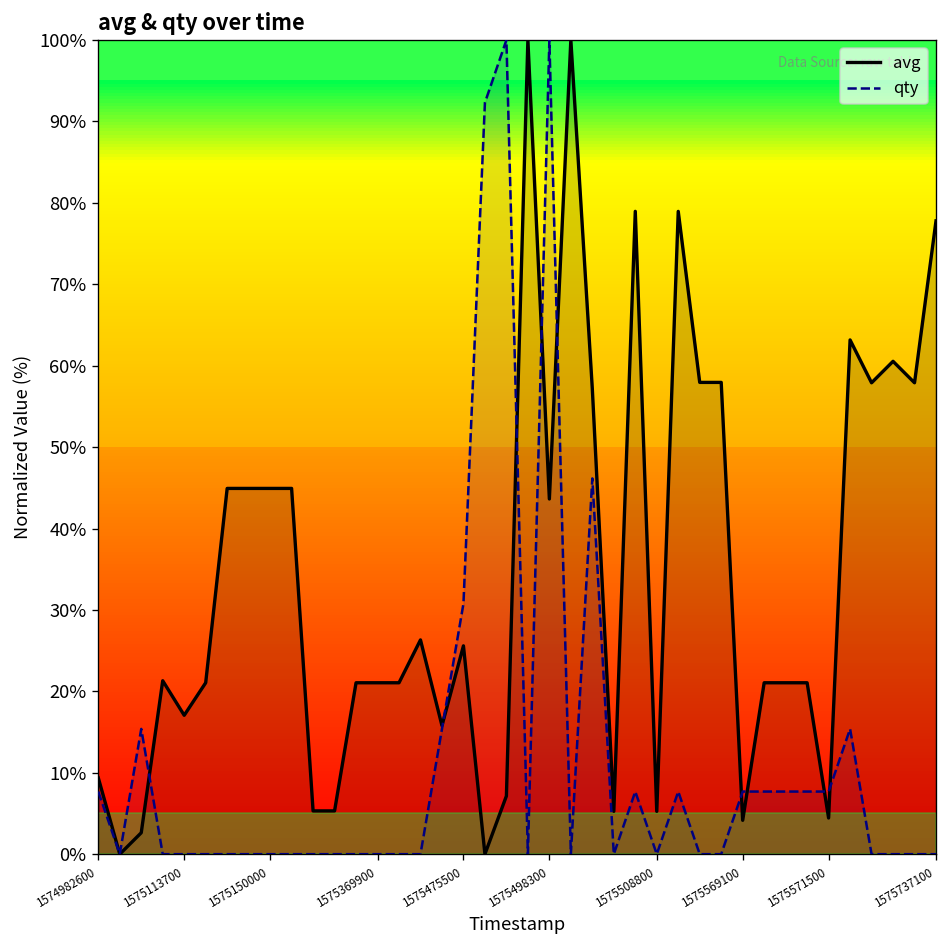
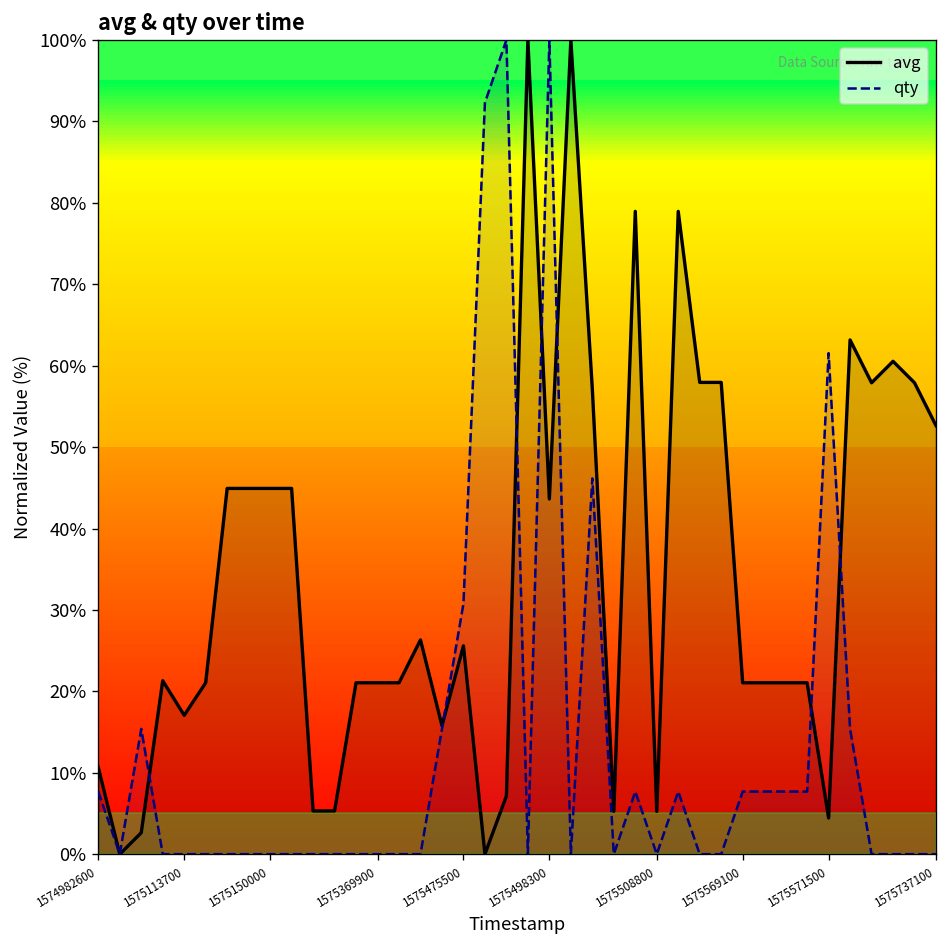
avg, 1574982600: 9% -> 11%
avg, 1575569100: 4% -> 21%
qty, 1575571500: 8% -> 62%
avg, 1575737100: 78% -> 53%
